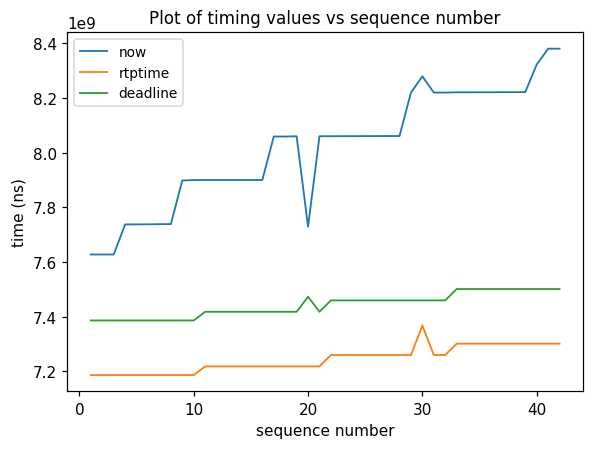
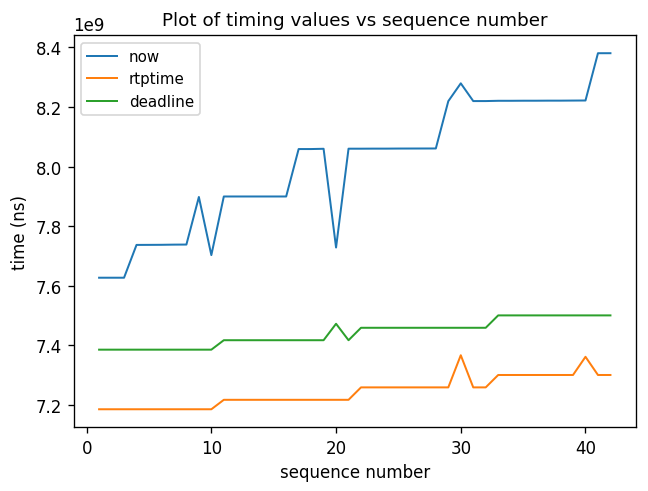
now, 10: 7900000000 -> 7700000000
now, 40: 8320000000 -> 8220000000
rtptime, 40: 7300000000 -> 7360000000
